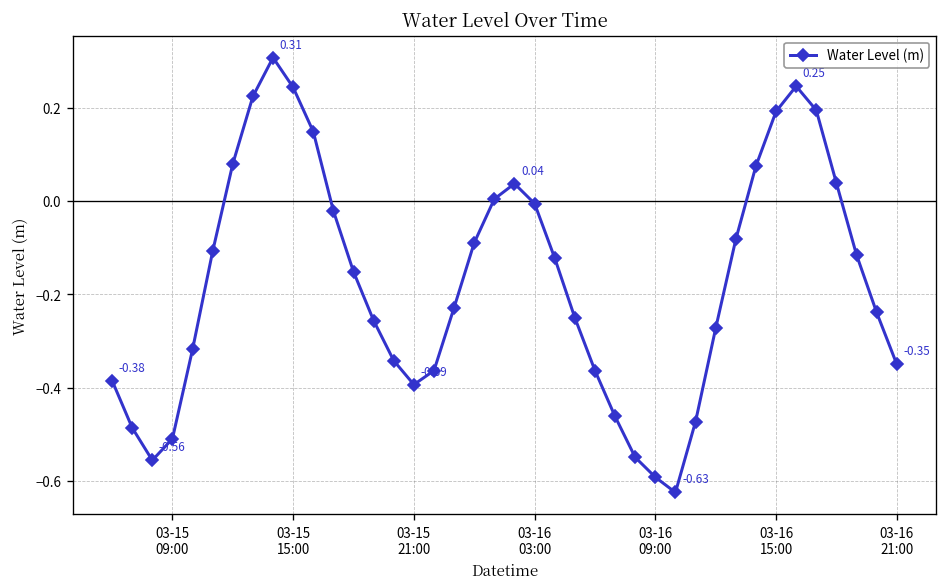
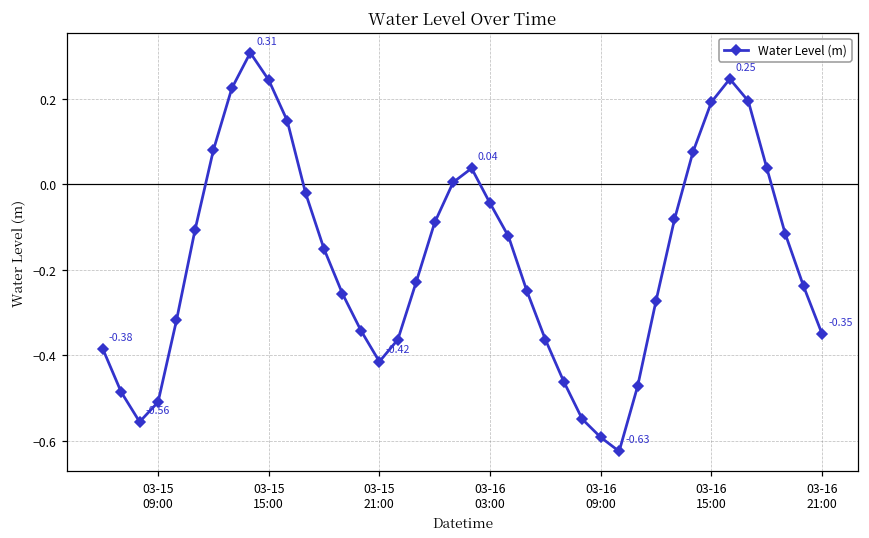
03-15 21:00: -0.39 -> -0.42
03-16 03:00: -0.01 -> -0.04
